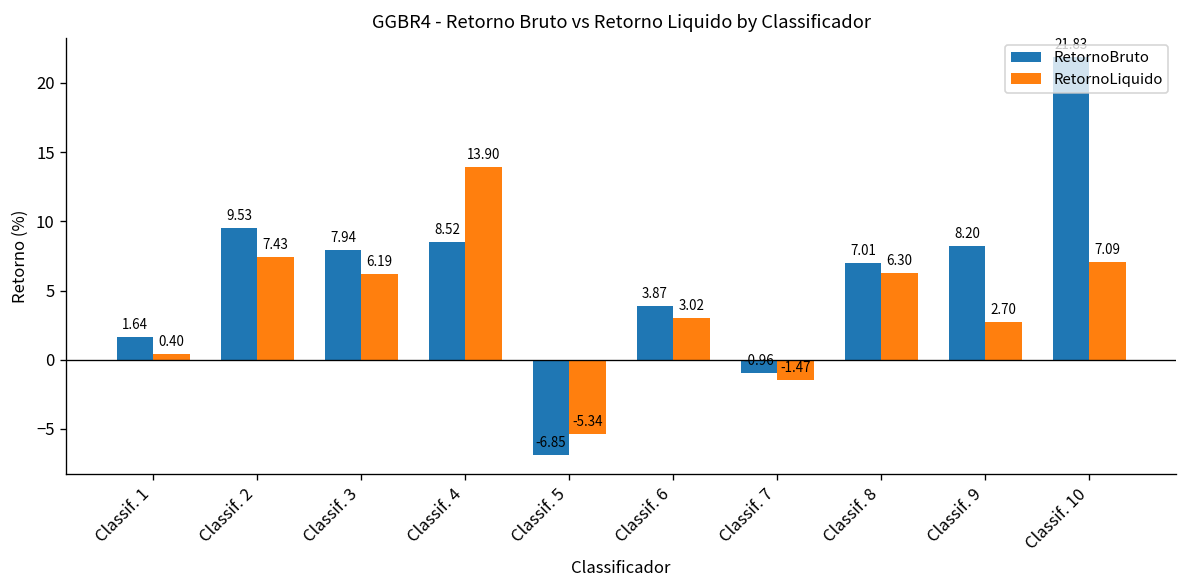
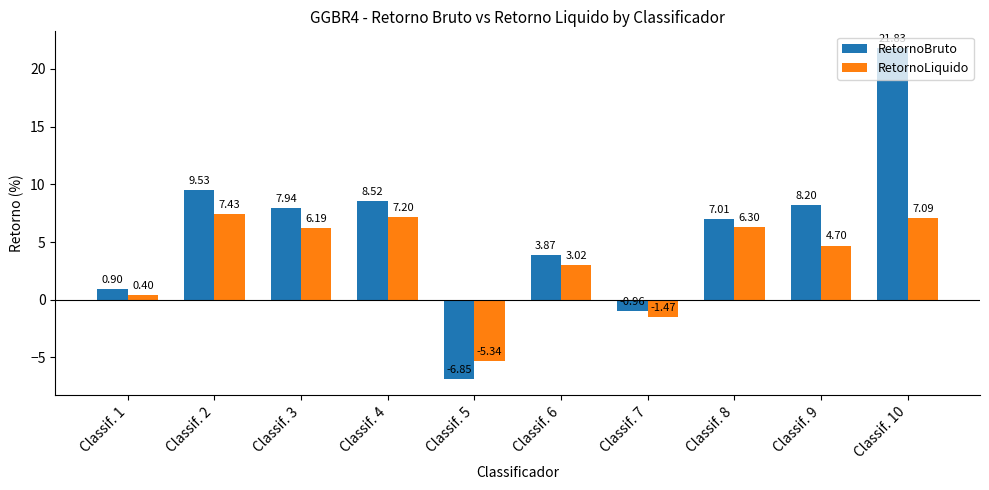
RetornoBruto, Classif. 1: 1.64 -> 0.90
RetornoLiquido, Classif. 4: 13.90 -> 7.20
RetornoLiquido, Classif. 9: 2.70 -> 4.70
